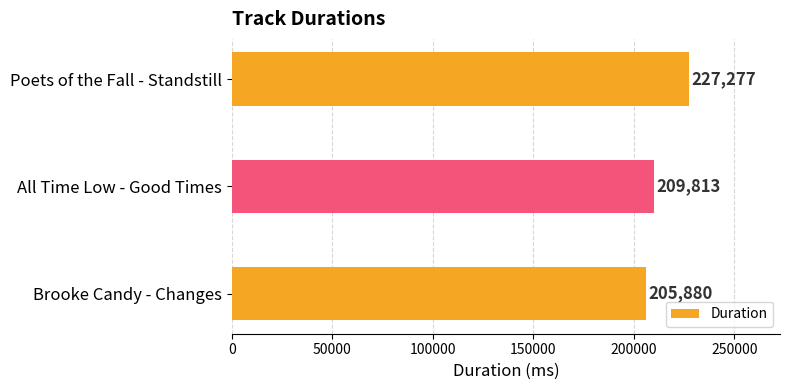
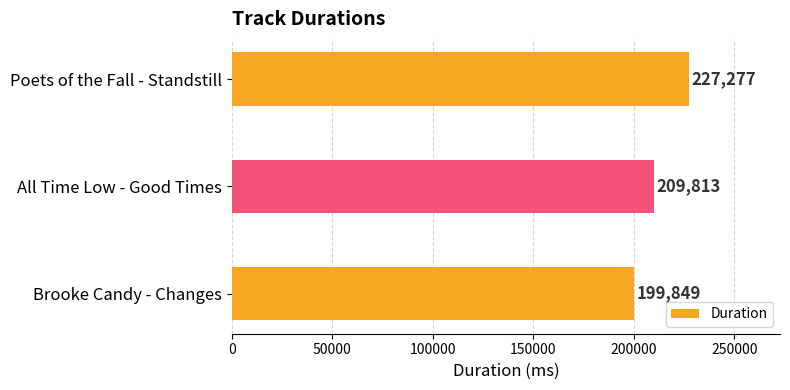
Brooke Candy - Changes: 205,880 -> 199,849
